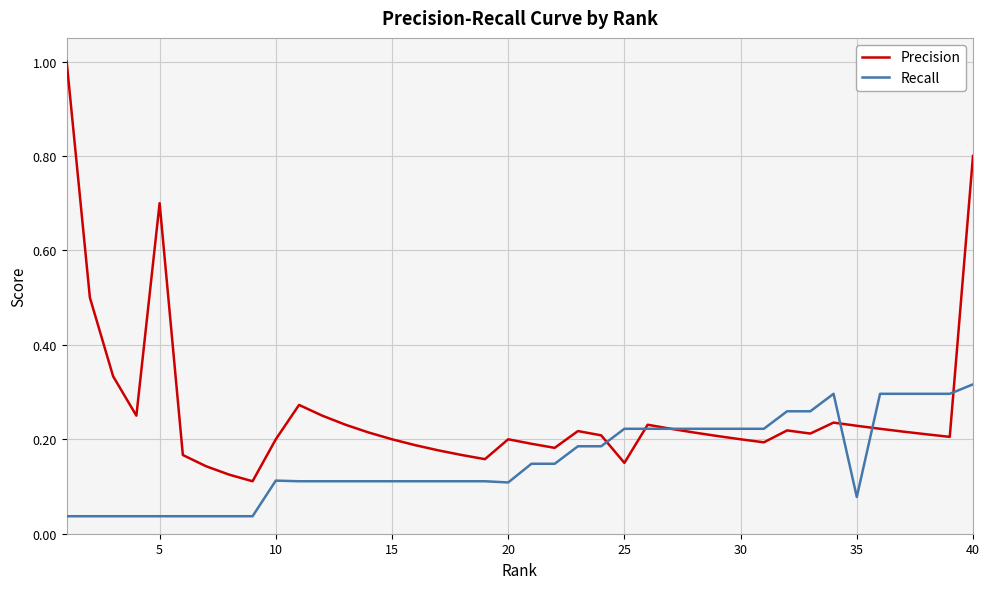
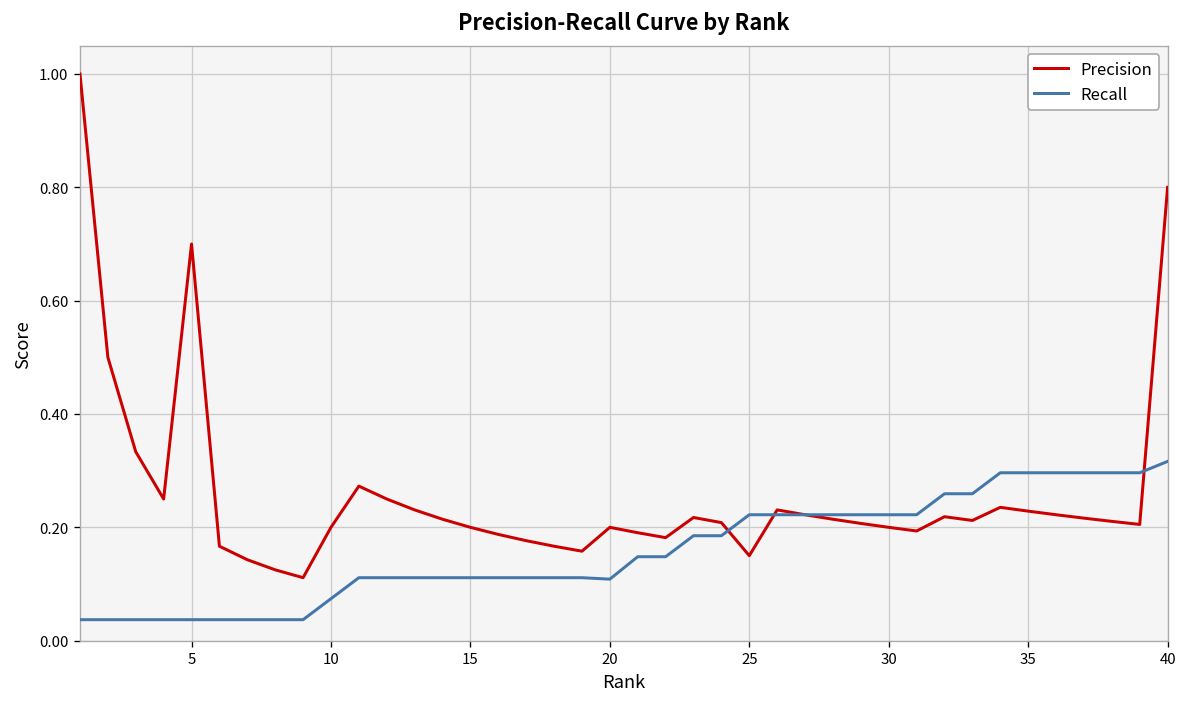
Recall, 10: 0.11 -> 0.07
Recall, 35: 0.08 -> 0.30
